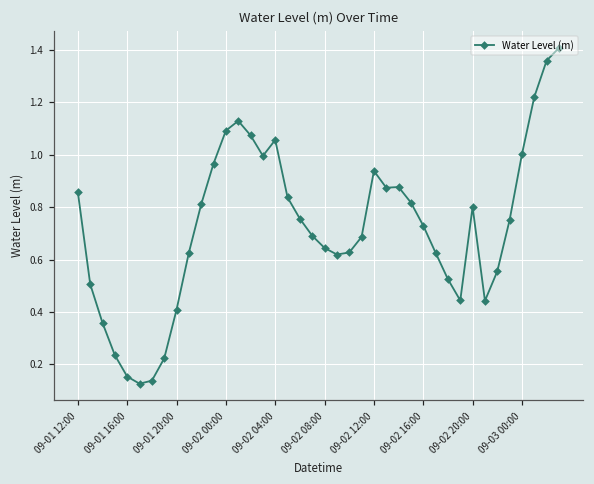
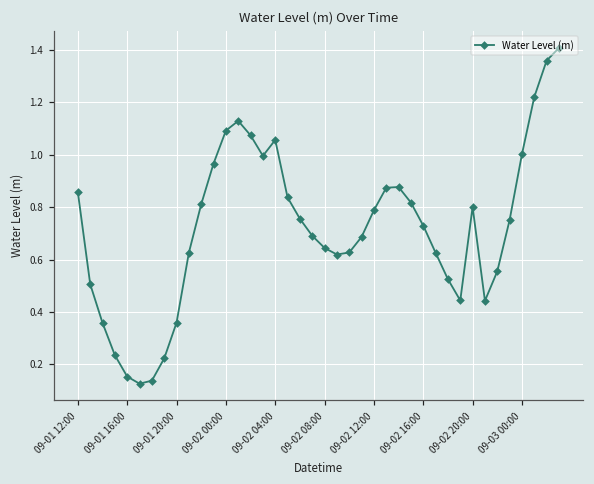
09-01 20:00: 0.41 -> 0.36
09-02 12:00: 0.94 -> 0.79
